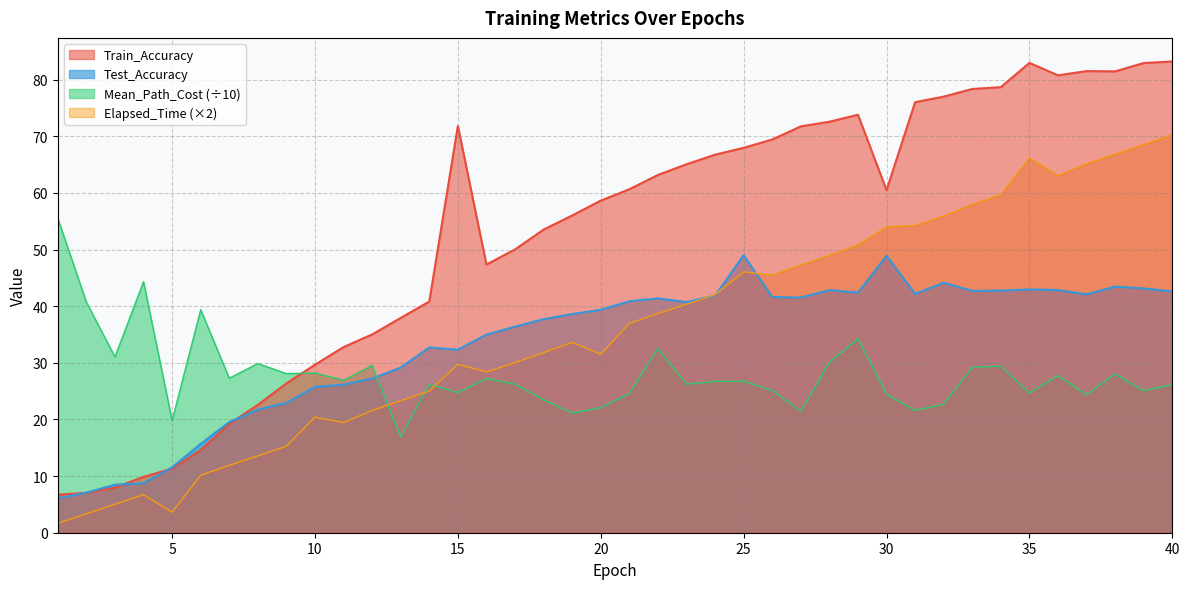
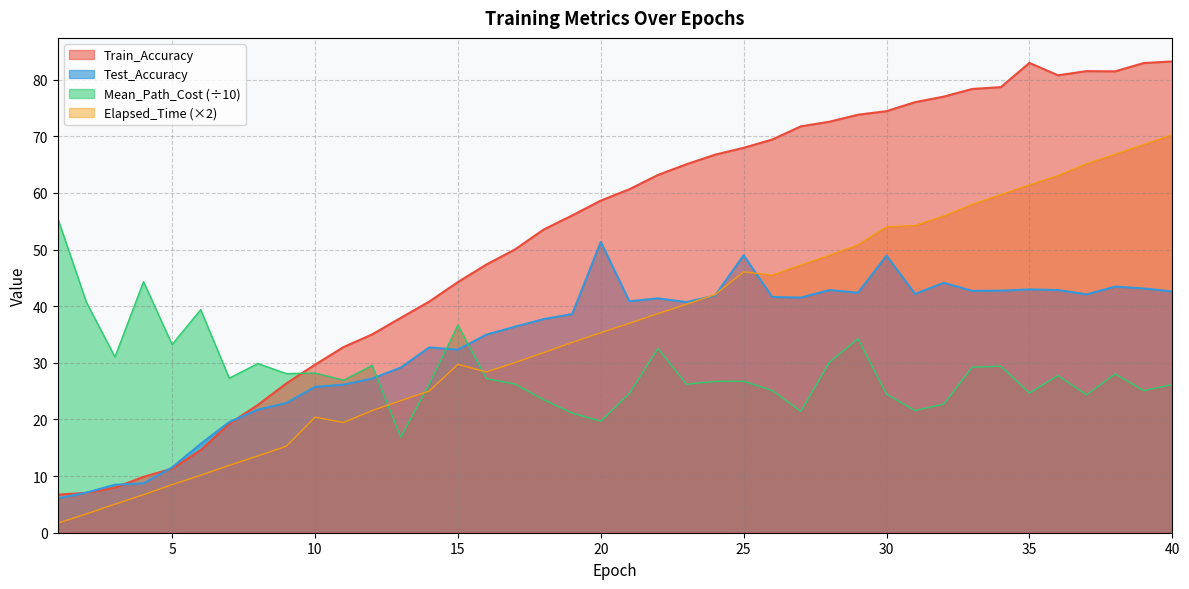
Mean_Path_Cost (÷10), 5: 20 -> 33
Elapsed_Time (×2), 5: 4 -> 8
Mean_Path_Cost (÷10), 15: 25 -> 37
Train_Accuracy, 15: 72 -> 44
Mean_Path_Cost (÷10), 20: 22 -> 20
Elapsed_Time (×2), 20: 31 -> 35
Test_Accuracy, 20: 39 -> 51
Train_Accuracy, 30: 60 -> 74
Elapsed_Time (×2), 35: 66 -> 61
